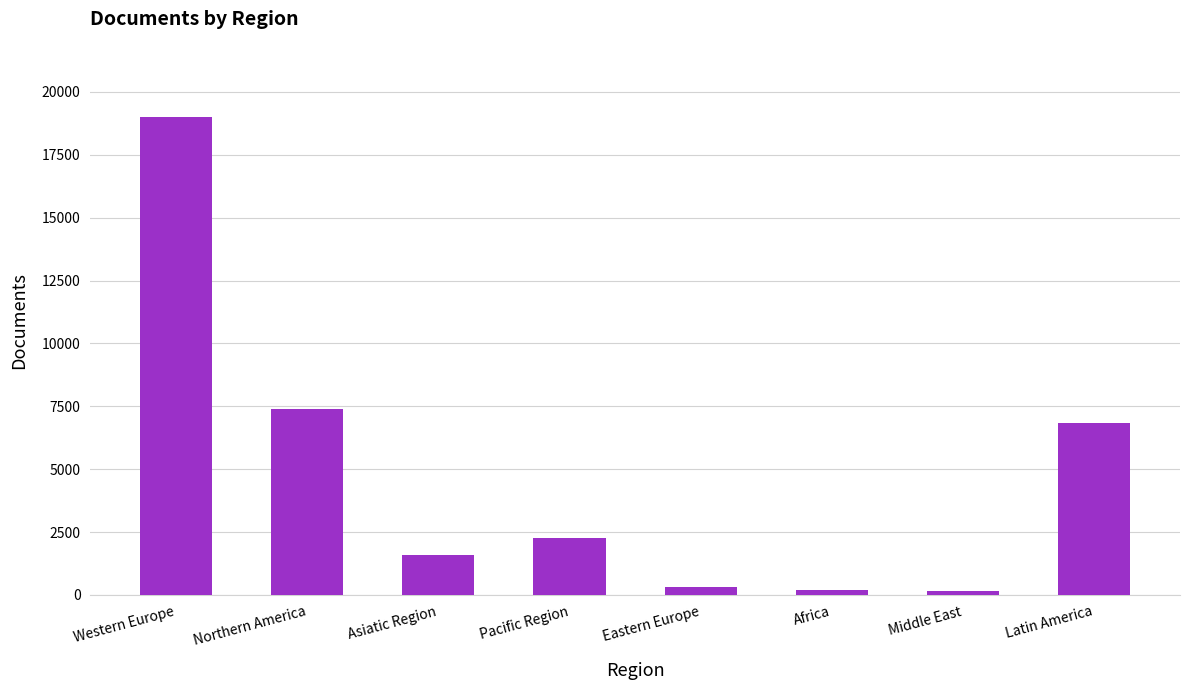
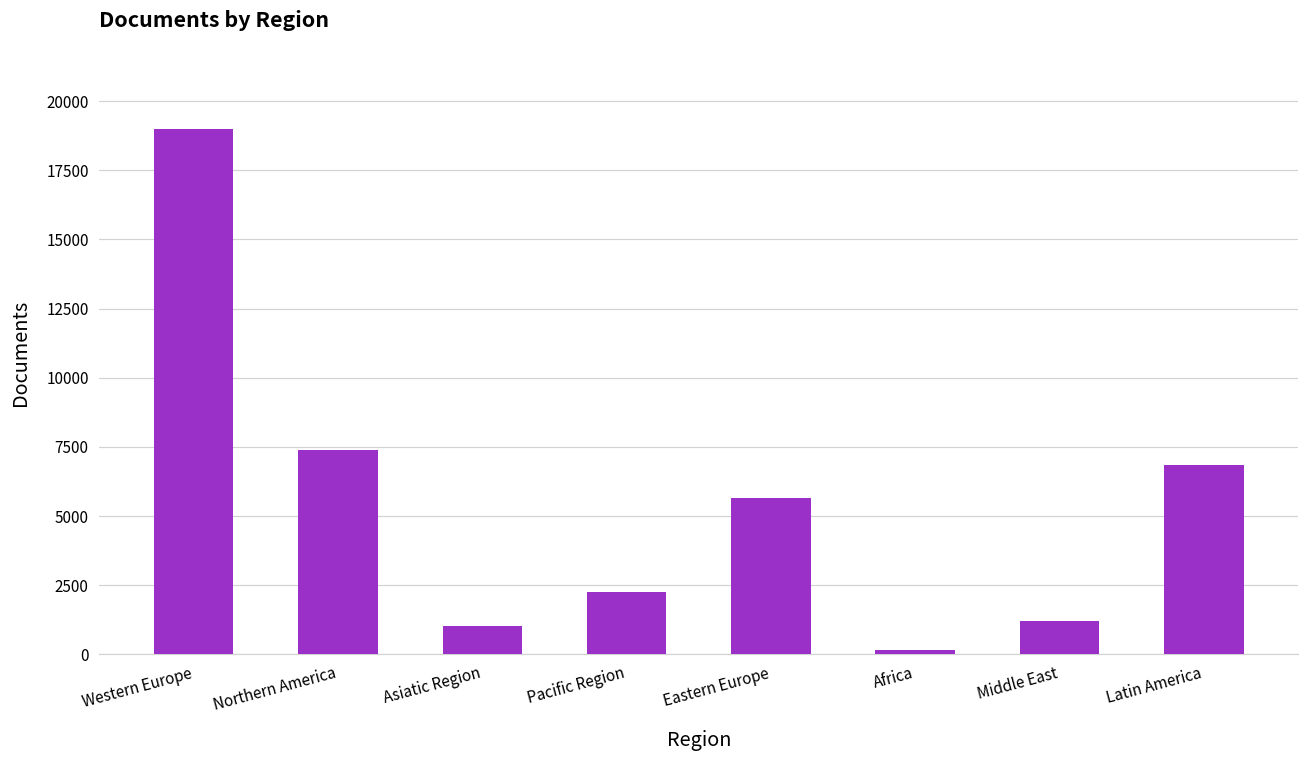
Asiatic Region: 1600 -> 1000
Eastern Europe: 300 -> 5700
Middle East: 200 -> 1200
